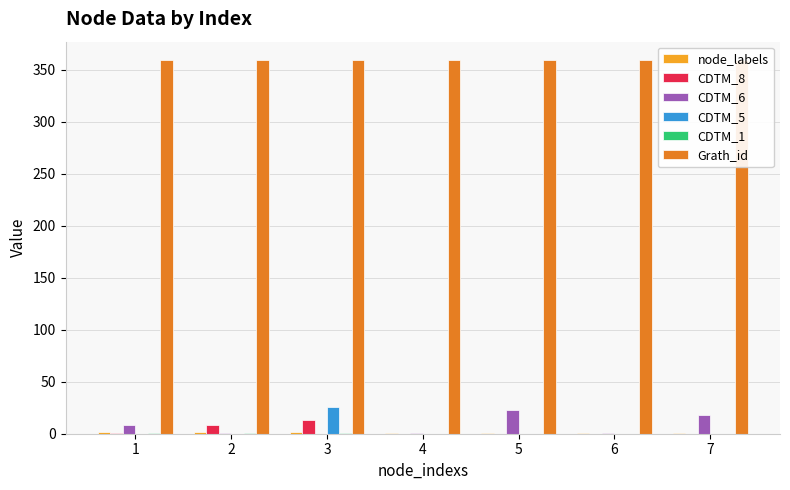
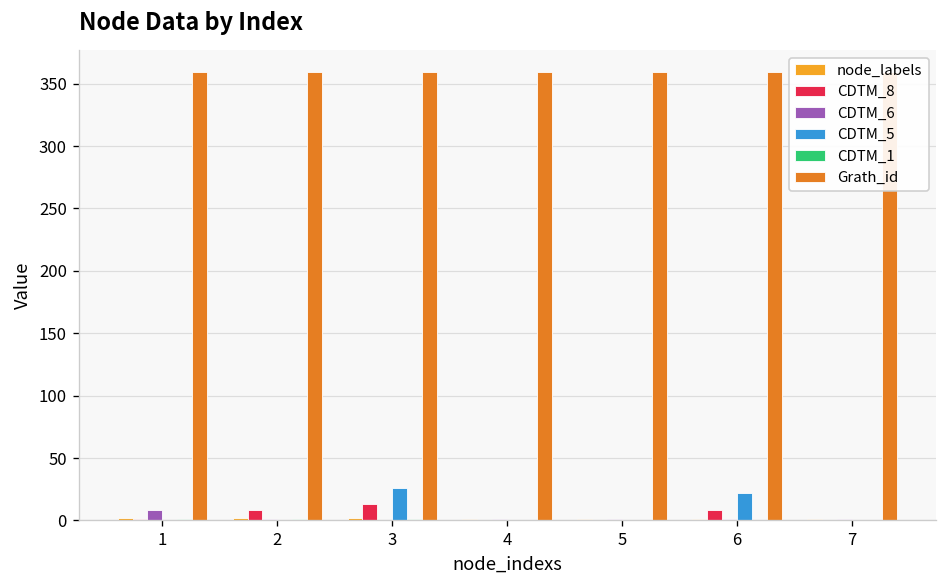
CDTM_6, 5: 23 -> 1
CDTM_8, 6: 0 -> 8
CDTM_5, 6: 0 -> 22
CDTM_6, 7: 18 -> 1
